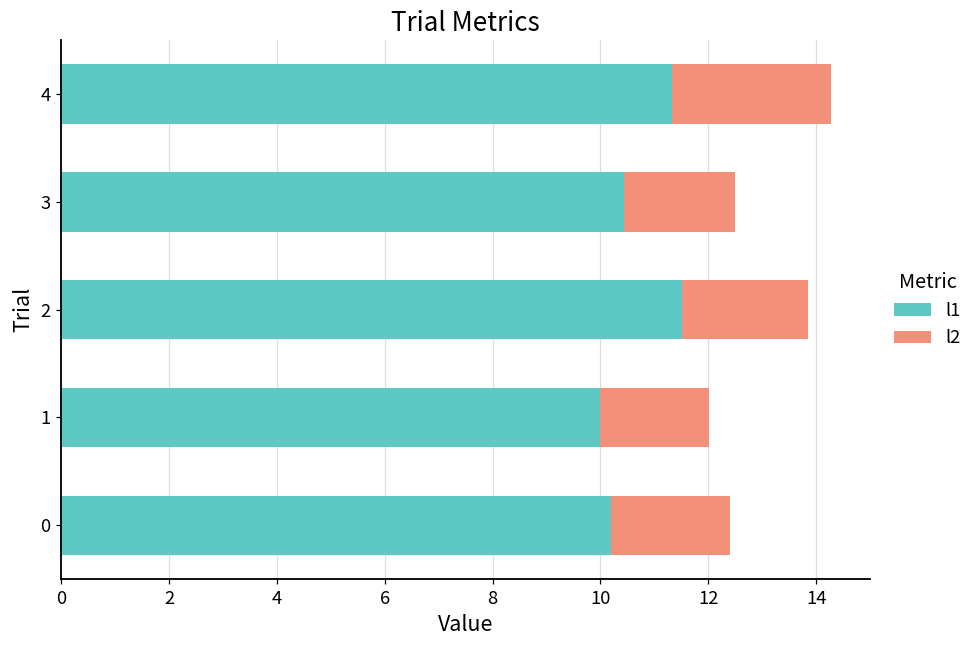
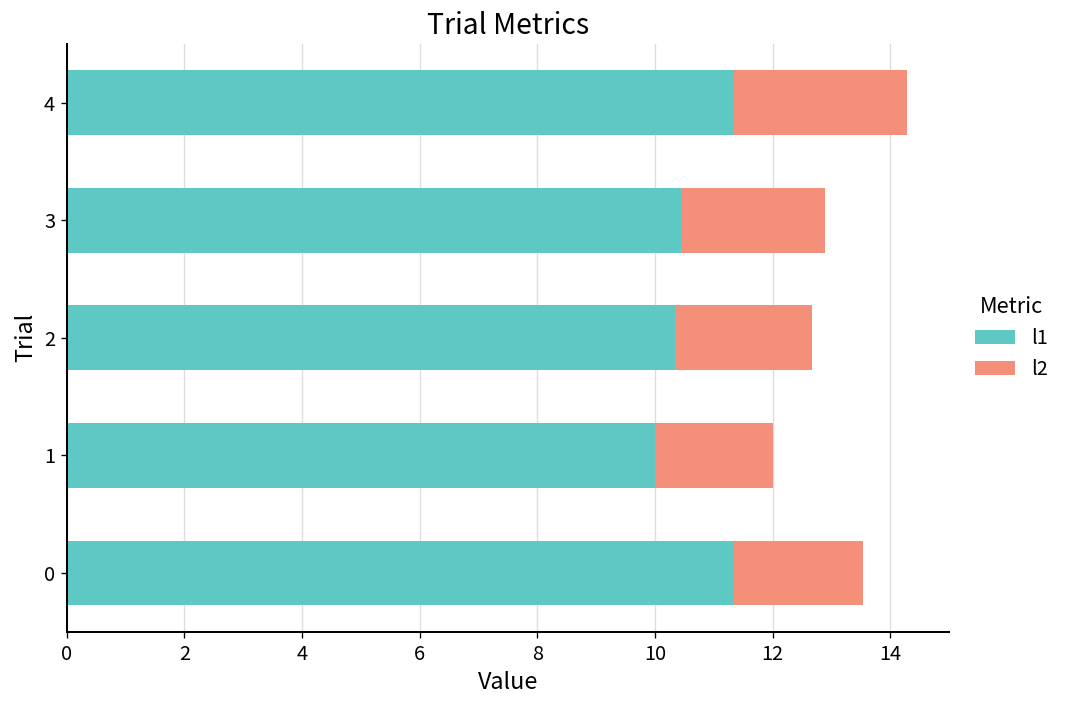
l2, 3: 2.1 -> 2.4
l1, 2: 11.5 -> 10.3
l1, 0: 10.2 -> 11.3
